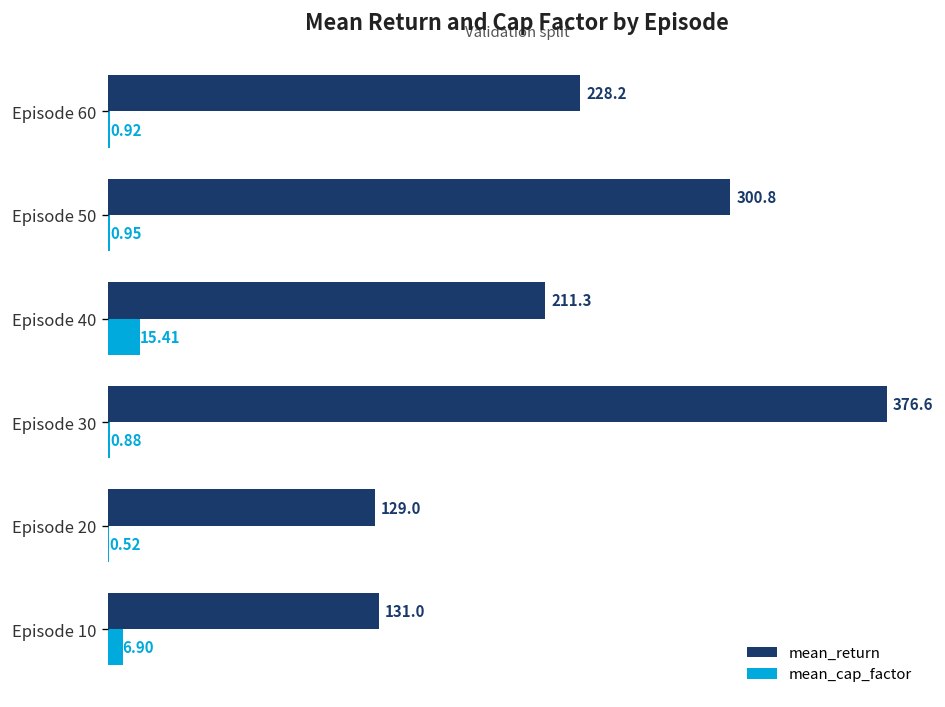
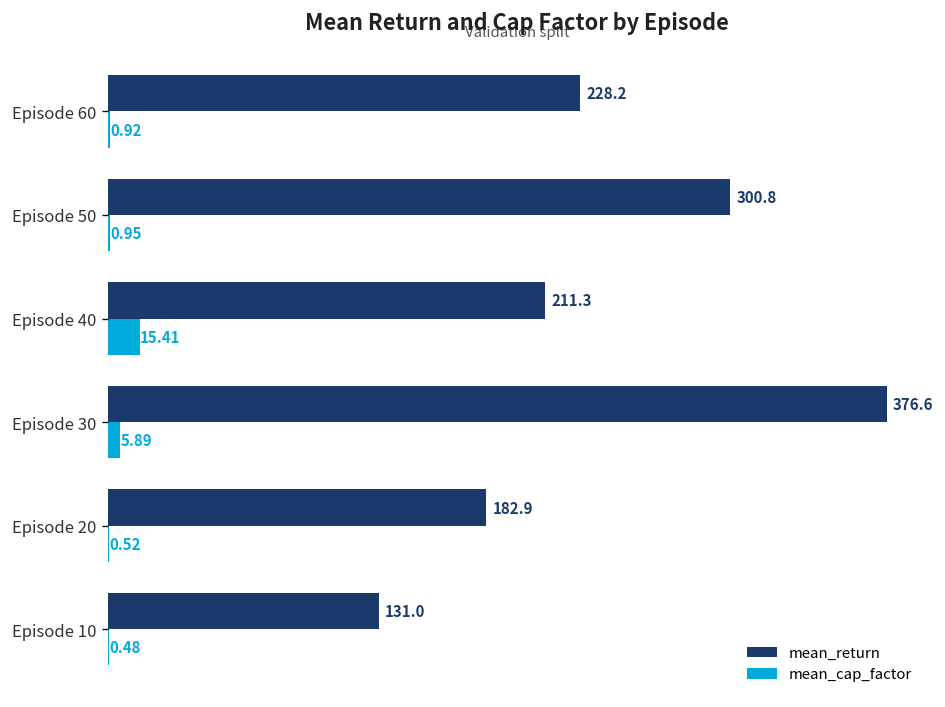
mean_cap_factor, Episode 30: 0.88 -> 5.89
mean_return, Episode 20: 129.0 -> 182.9
mean_cap_factor, Episode 10: 6.90 -> 0.48
